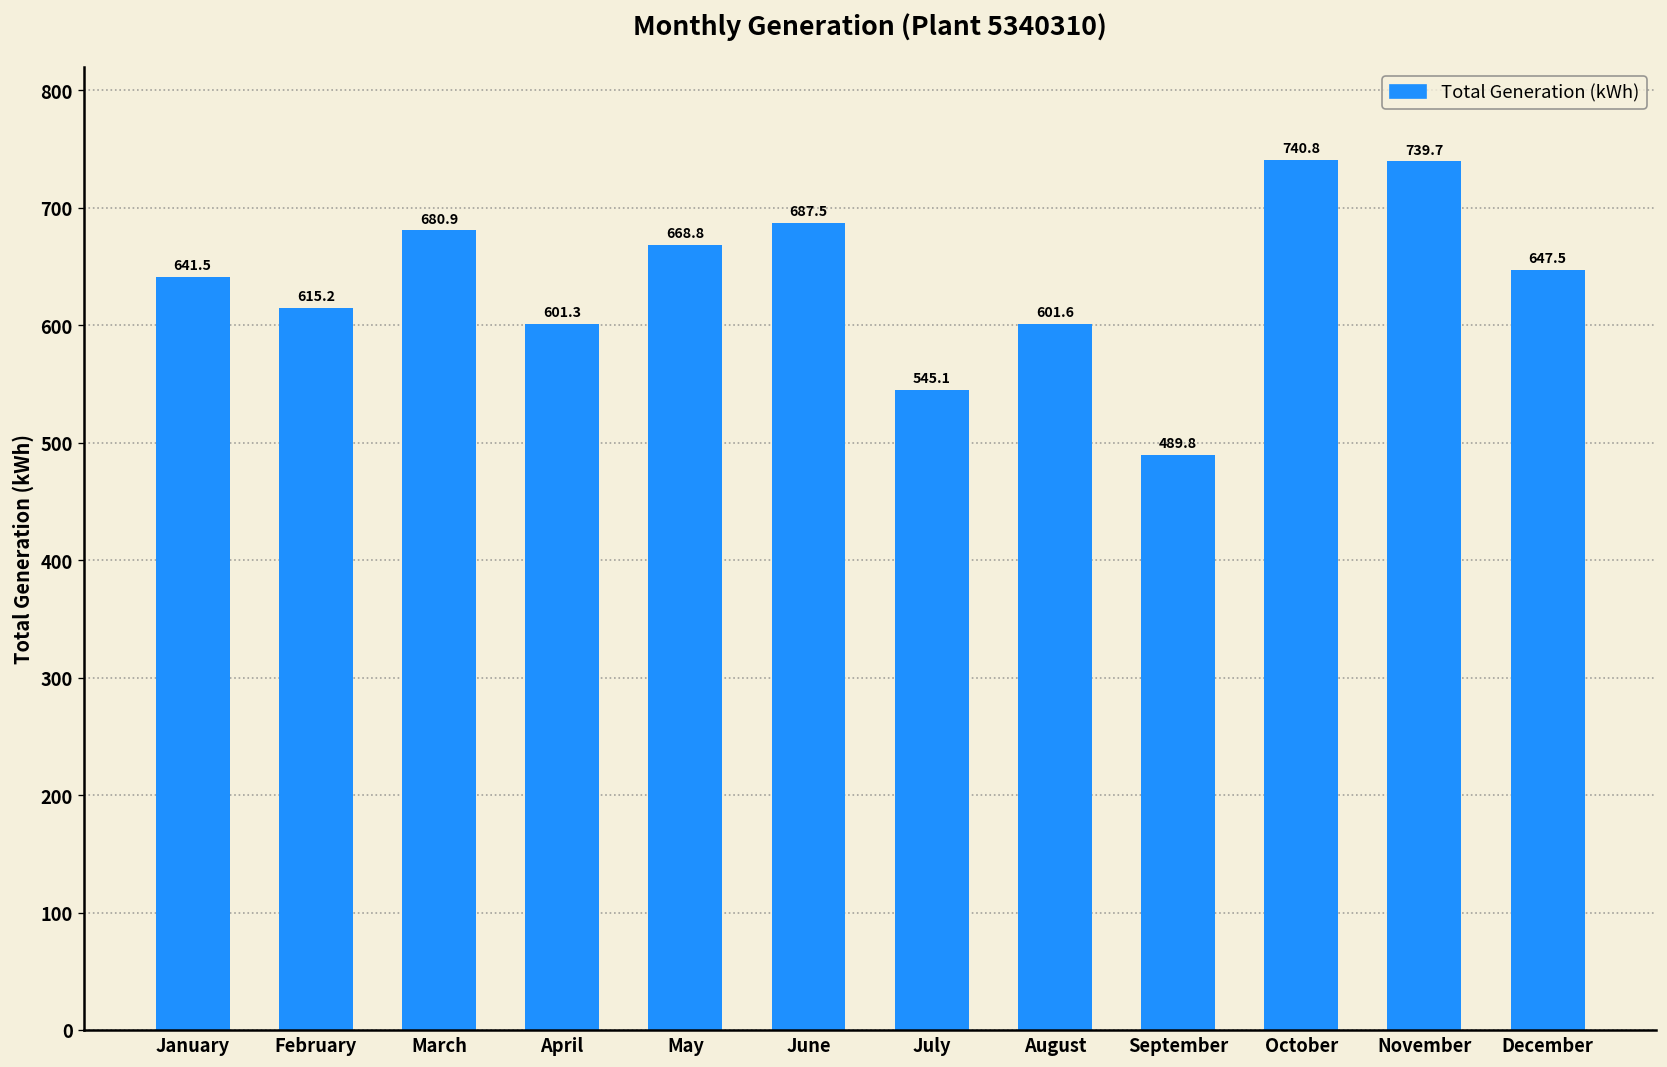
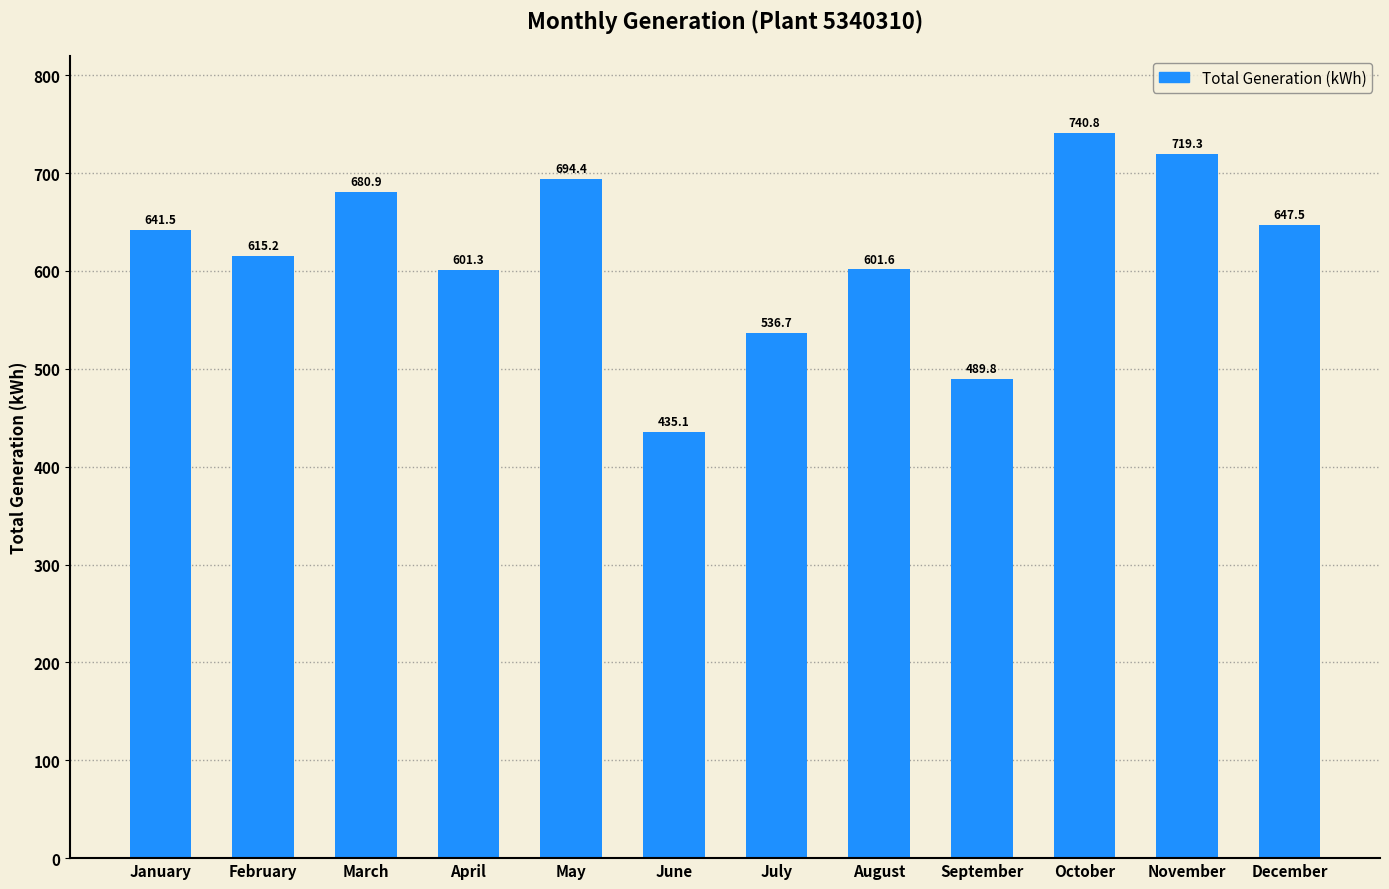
May: 668.8 -> 694.4
June: 687.5 -> 435.1
July: 545.1 -> 536.7
November: 739.7 -> 719.3
